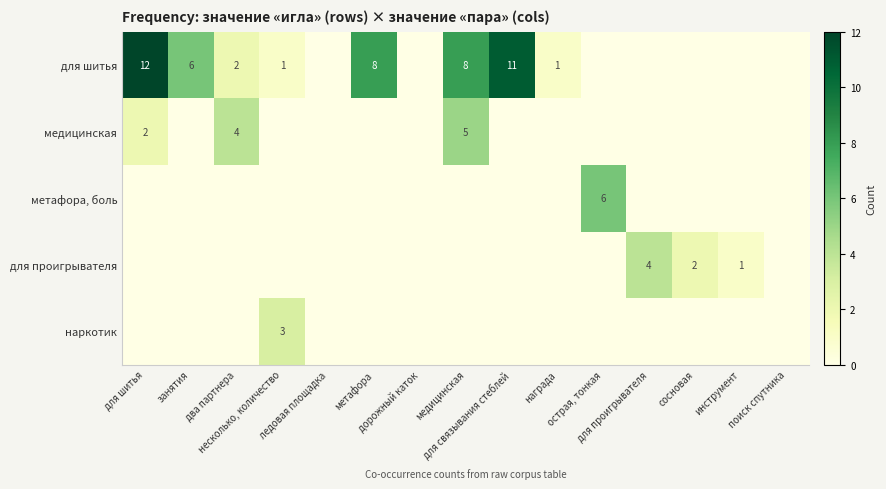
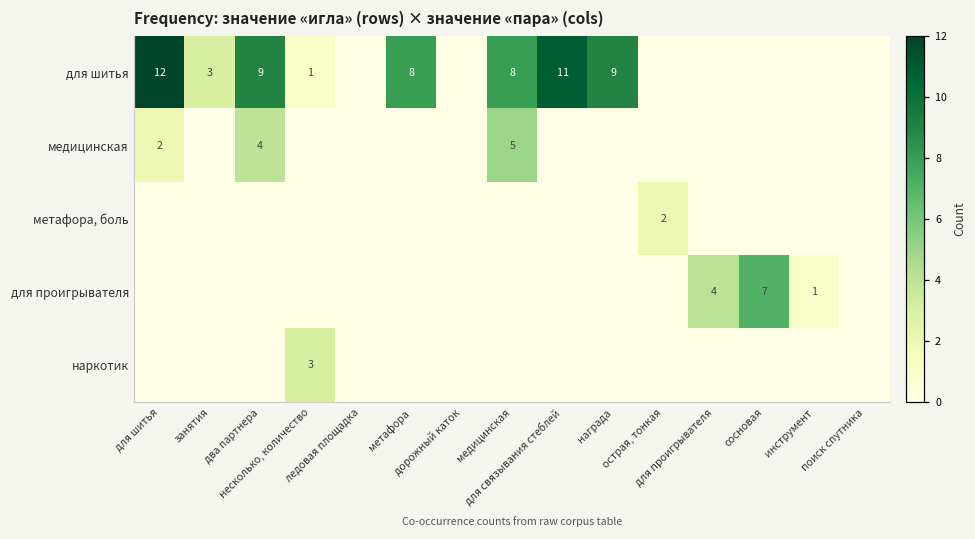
для шитья, занятия: 6 -> 3
для шитья, два партнера: 2 -> 9
для шитья, награда: 1 -> 9
метафора, боль, острая, тонкая: 6 -> 2
для проигрывателя, сосновая: 2 -> 7
